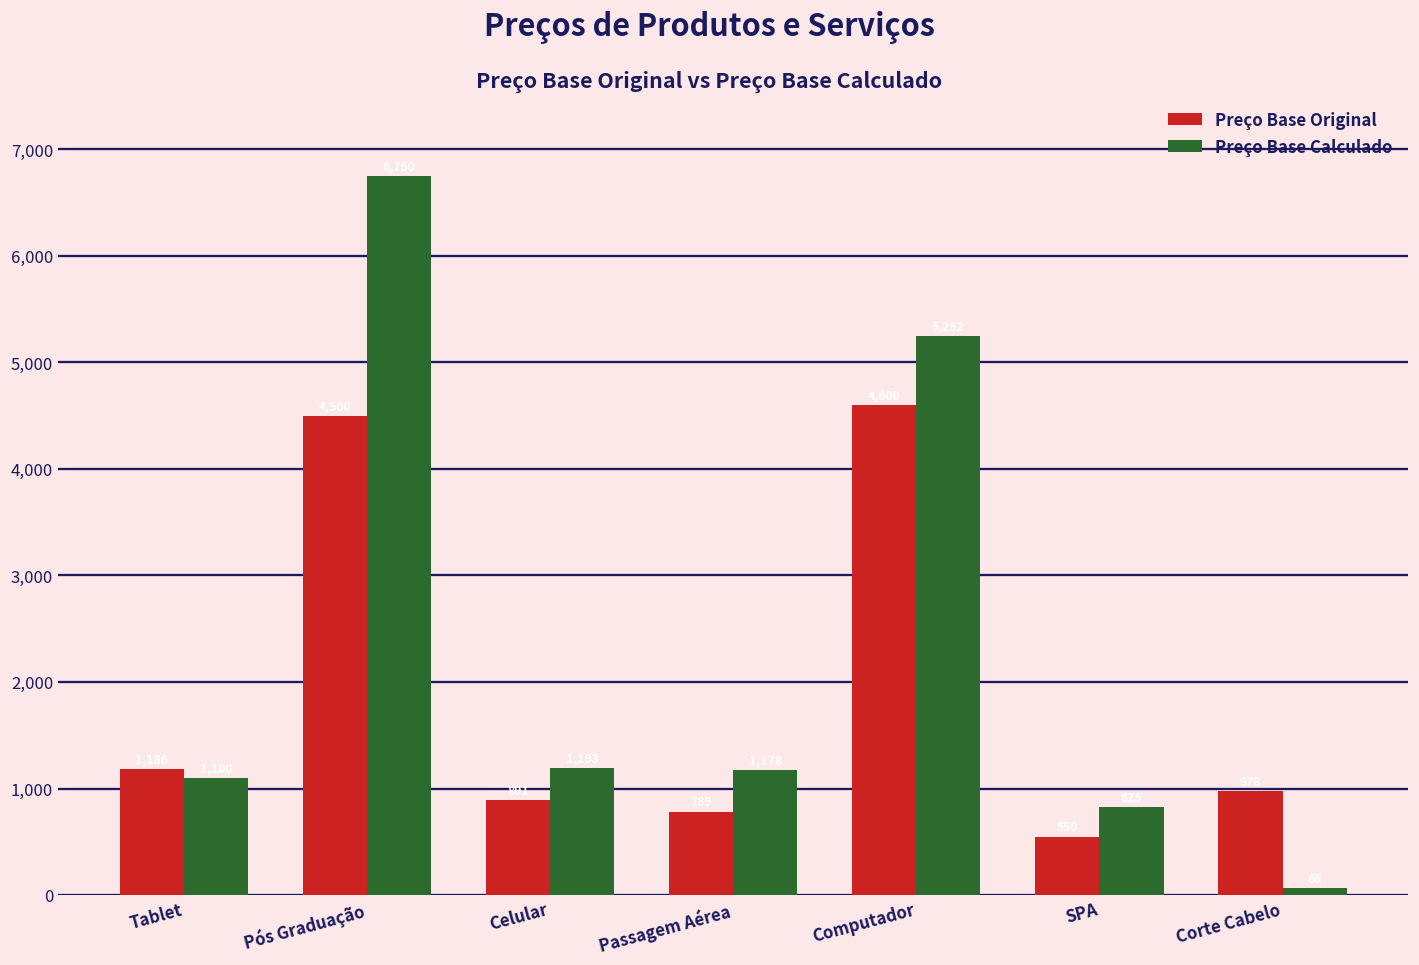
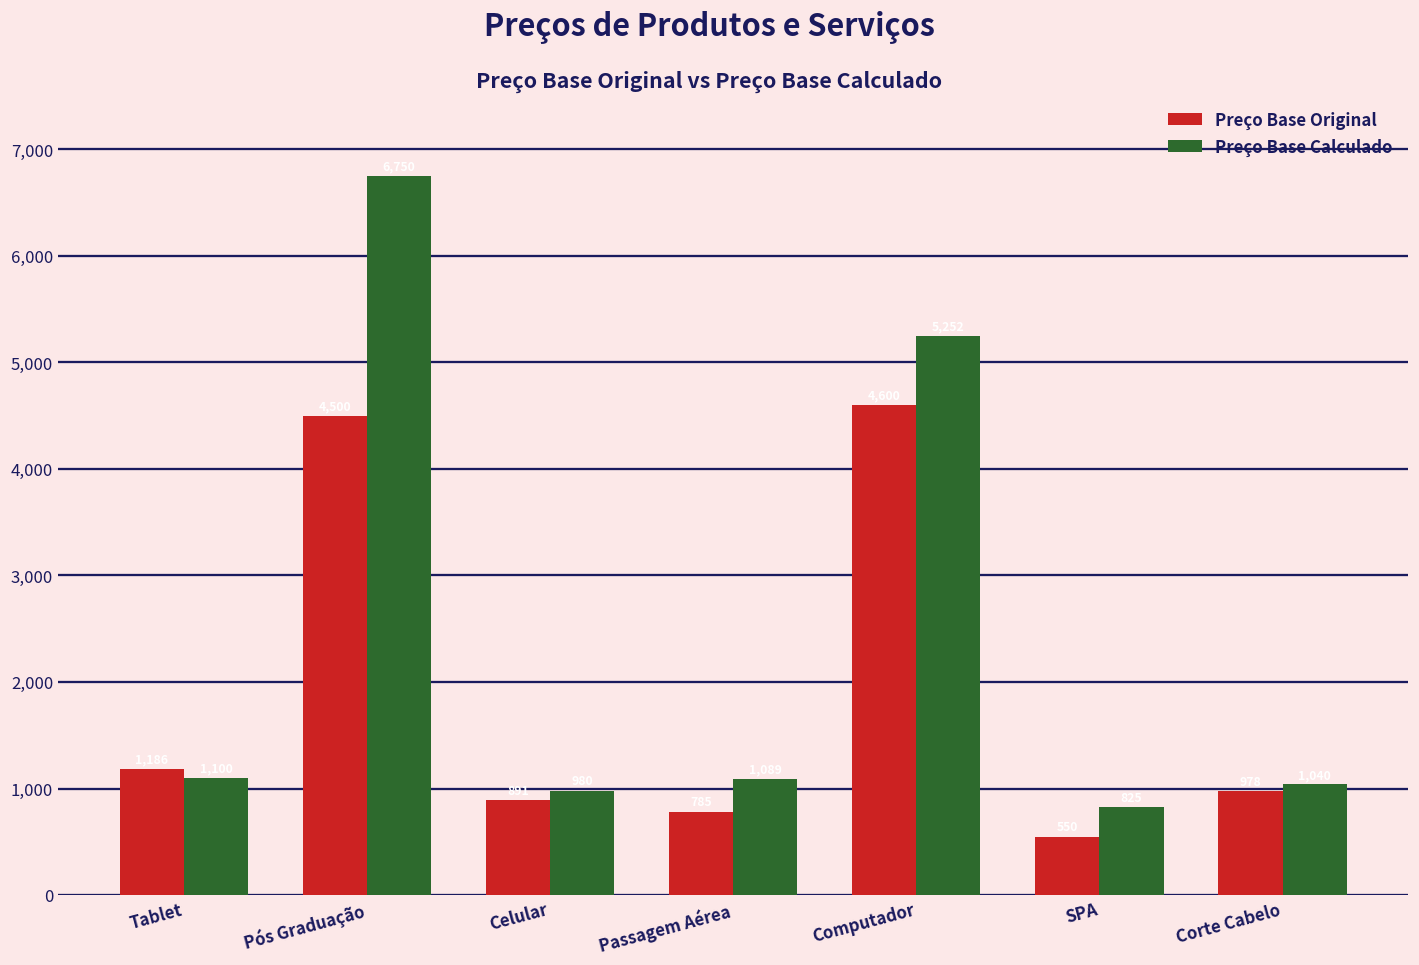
Preço Base Calculado, Celular: 1,200 -> 1,000
Preço Base Calculado, Passagem Aérea: 1,200 -> 1,100
Preço Base Calculado, Corte Cabelo: 100 -> 1,000
